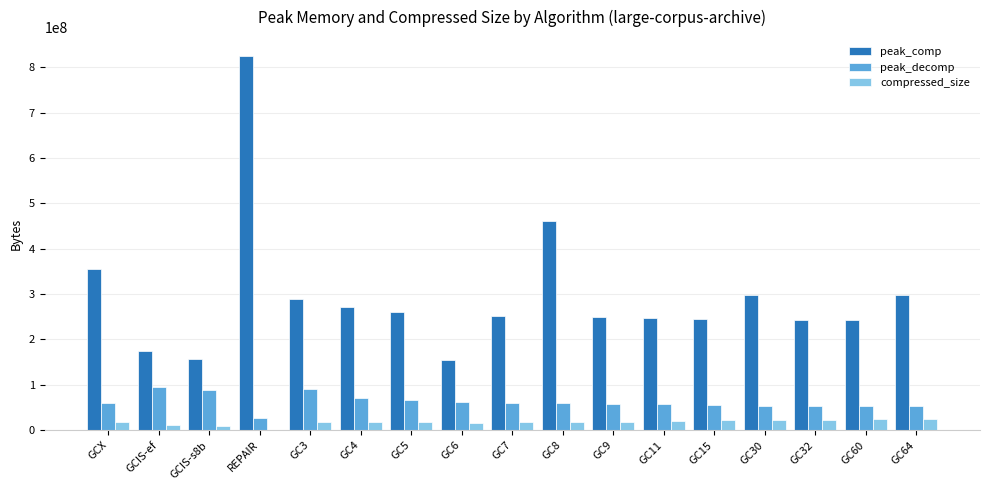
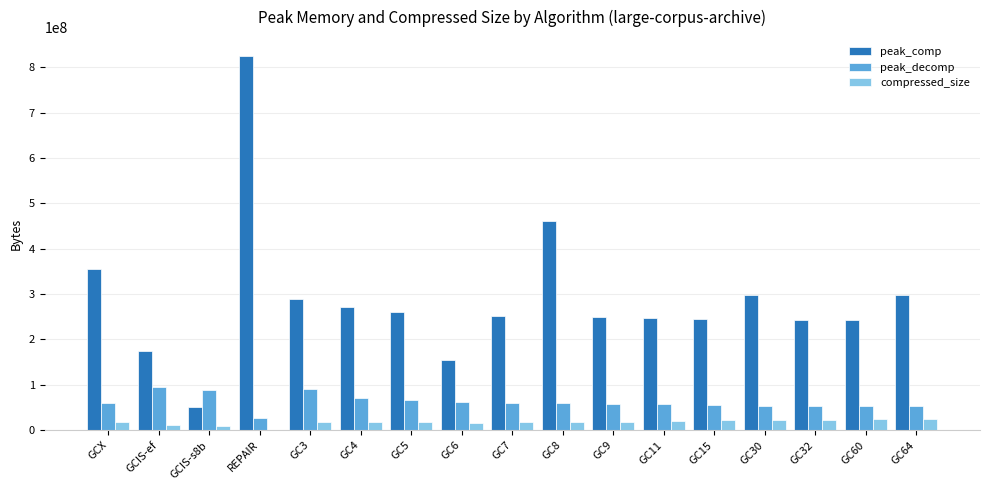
peak_comp, GCIS-s8b: 160000000 -> 50000000
